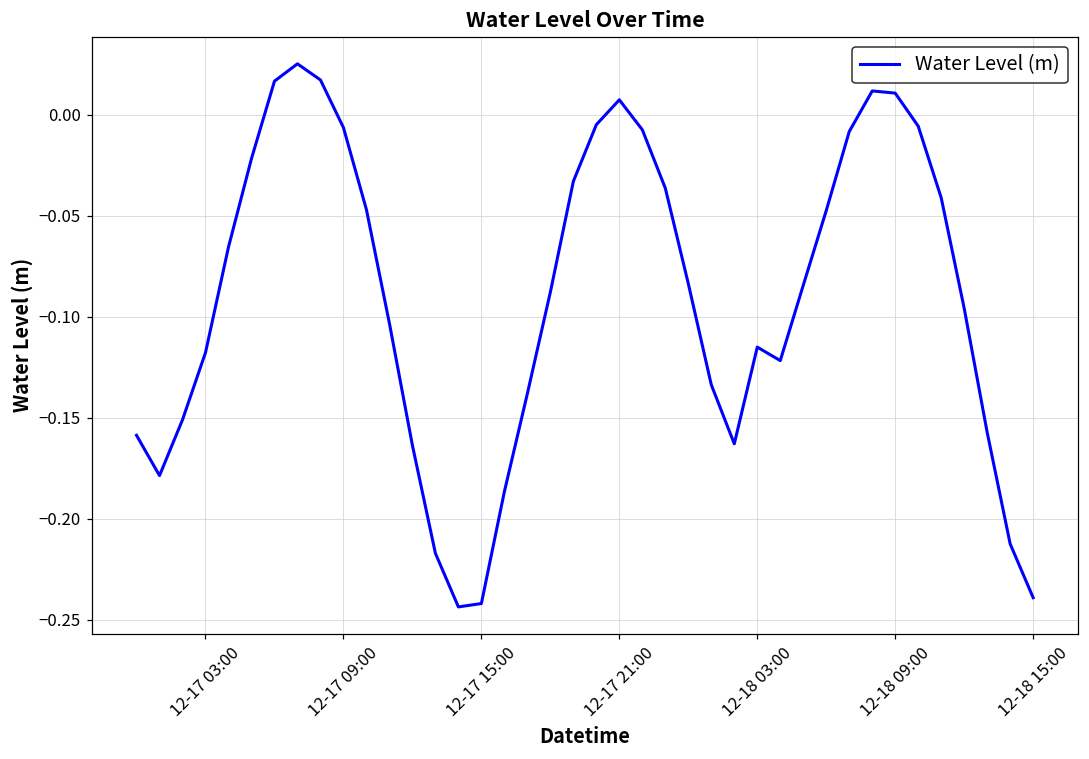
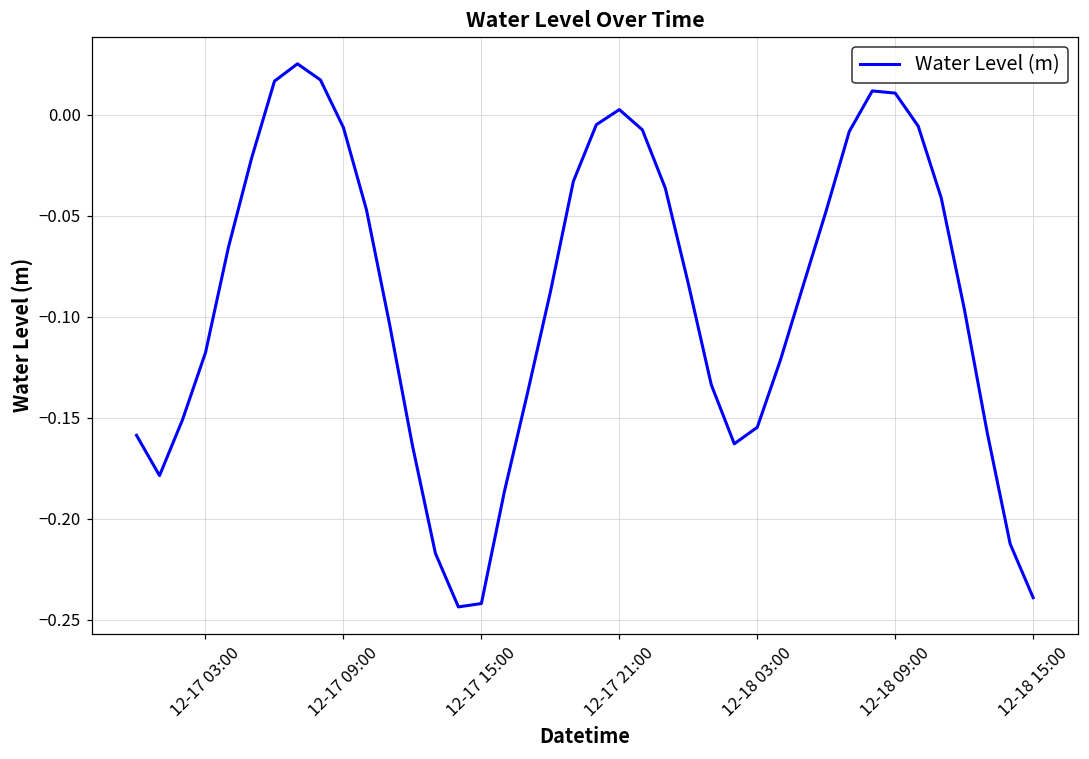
12-17 21:00: 0.007 -> 0.003
12-18 03:00: -0.115 -> -0.155
